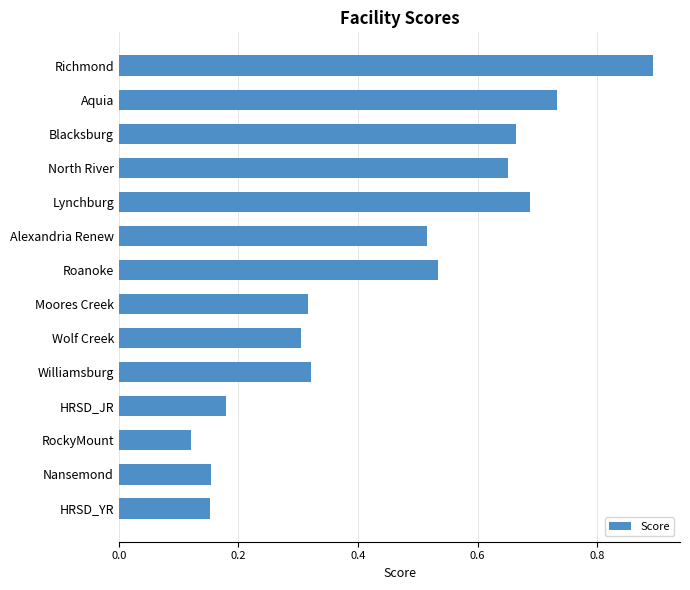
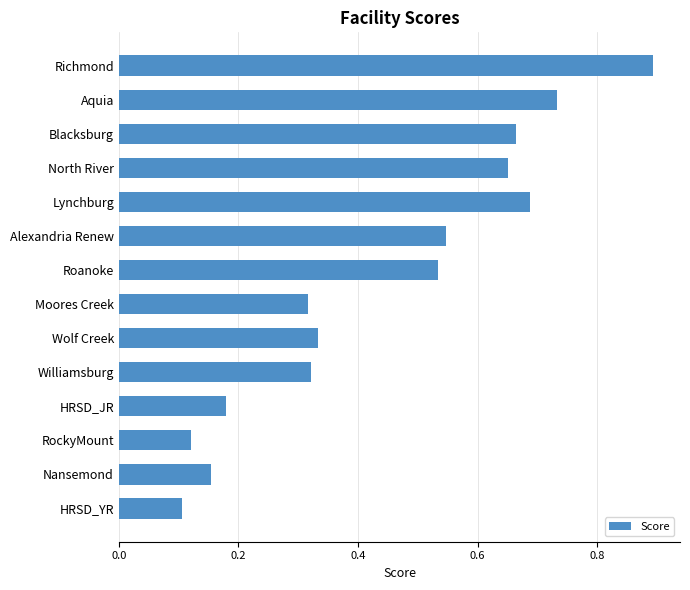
Alexandria Renew: 0.52 -> 0.55
Wolf Creek: 0.30 -> 0.33
HRSD_YR: 0.15 -> 0.11
